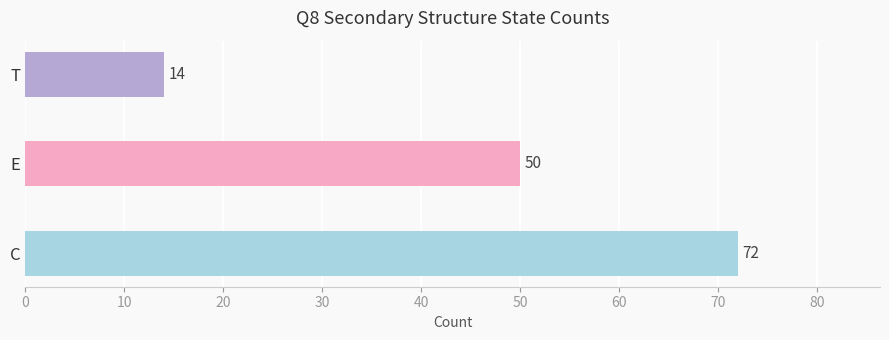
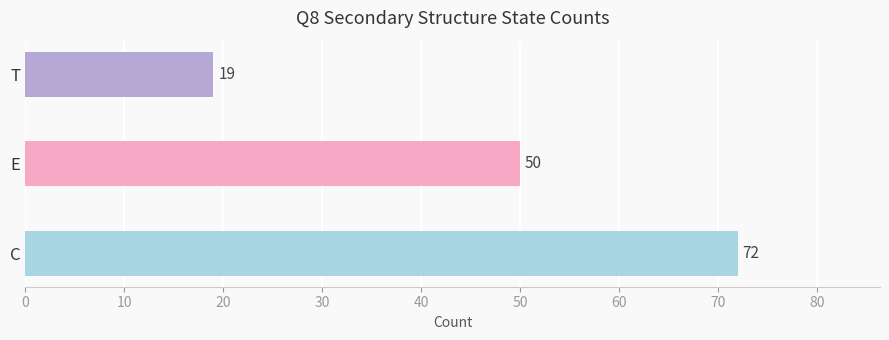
T: 14 -> 19
